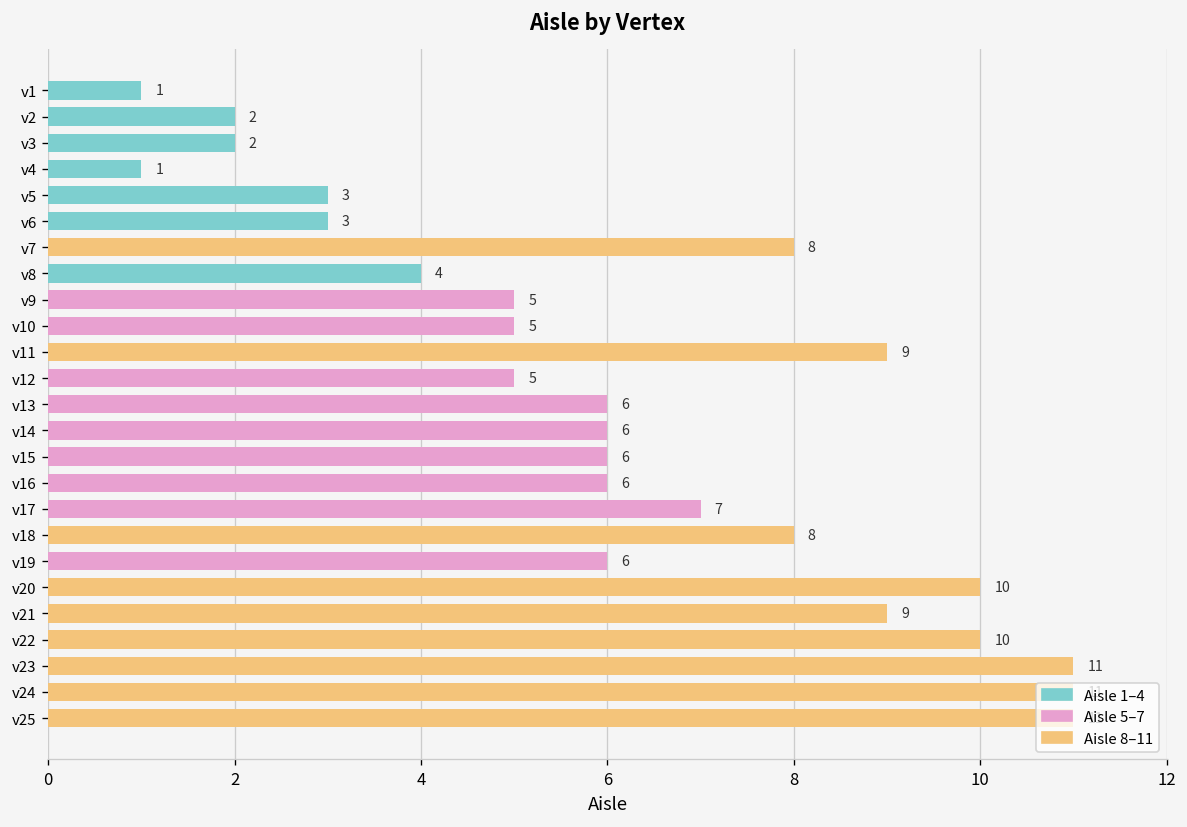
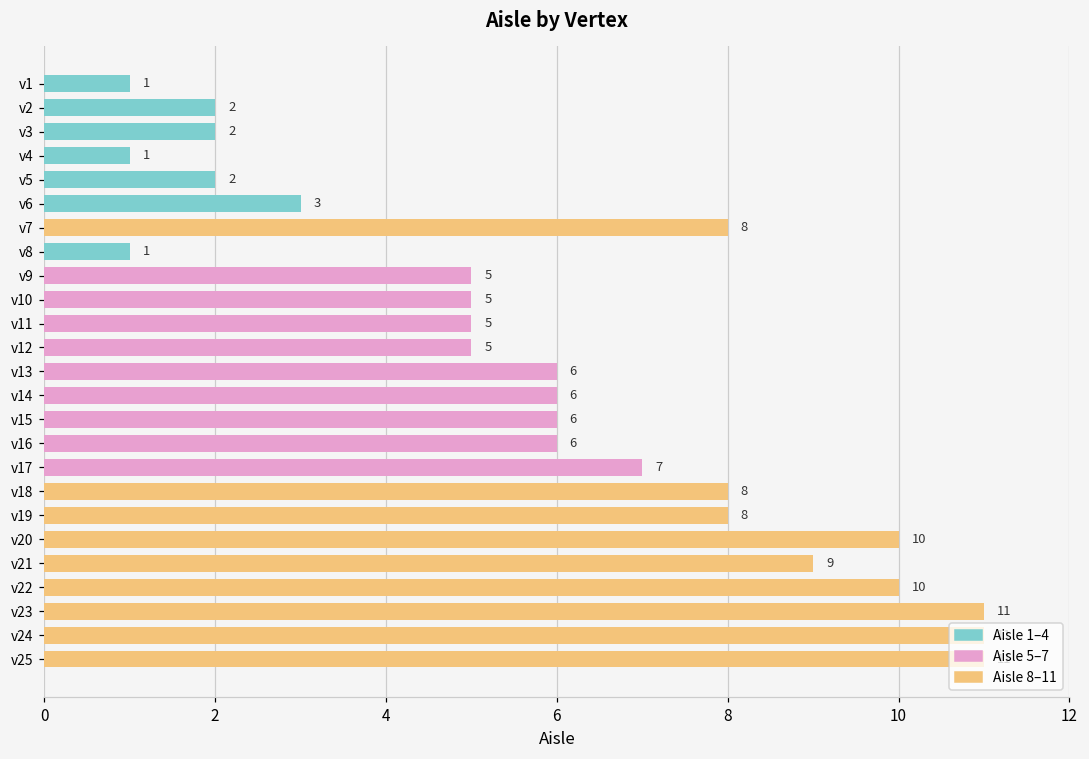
v5: 3 -> 2
v8: 4 -> 1
v11: 9 -> 5
v19: 6 -> 8
